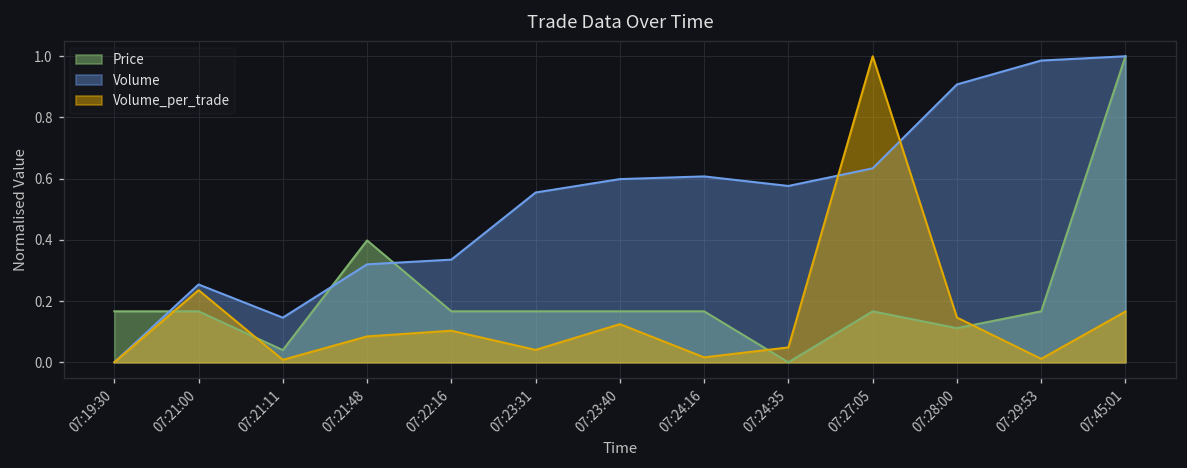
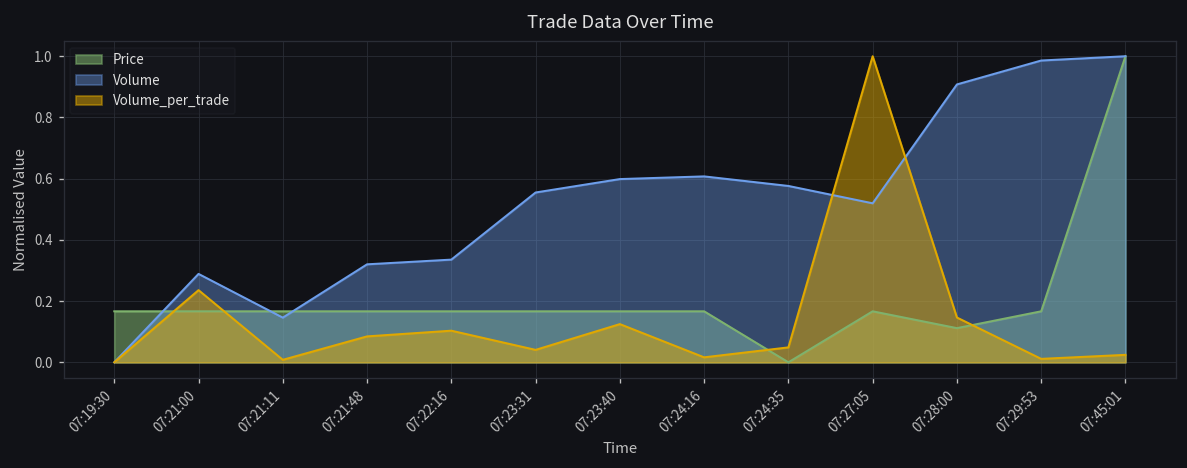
Volume, 07:21:00: 0.25 -> 0.29
Price, 07:21:11: 0.04 -> 0.17
Price, 07:21:48: 0.40 -> 0.17
Volume, 07:27:05: 0.63 -> 0.52
Volume_per_trade, 07:45:01: 0.17 -> 0.02
